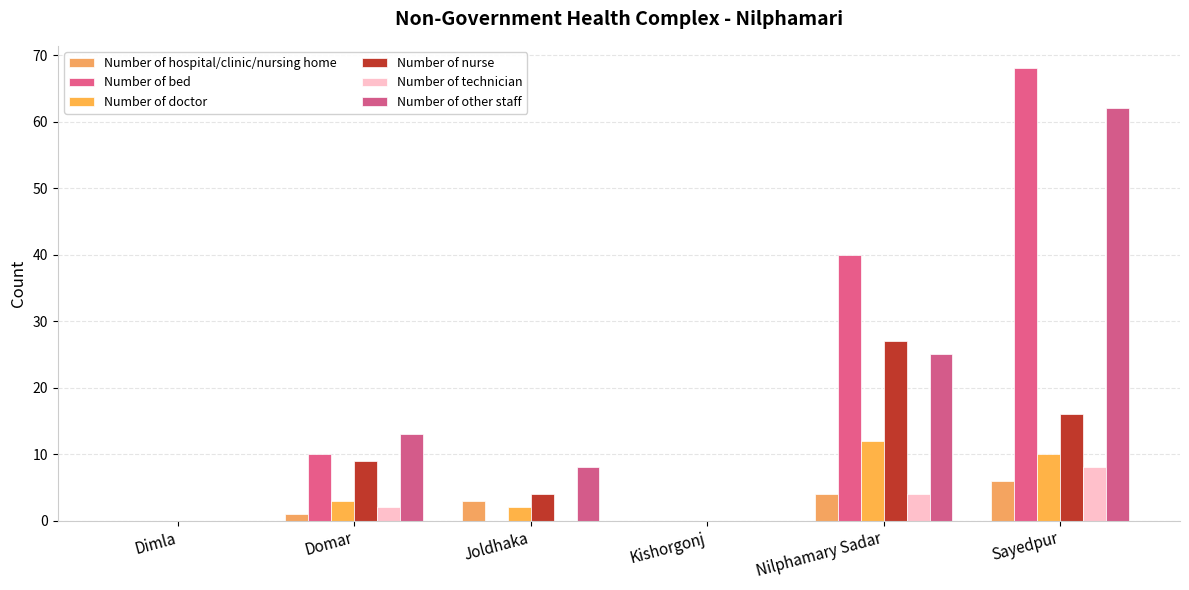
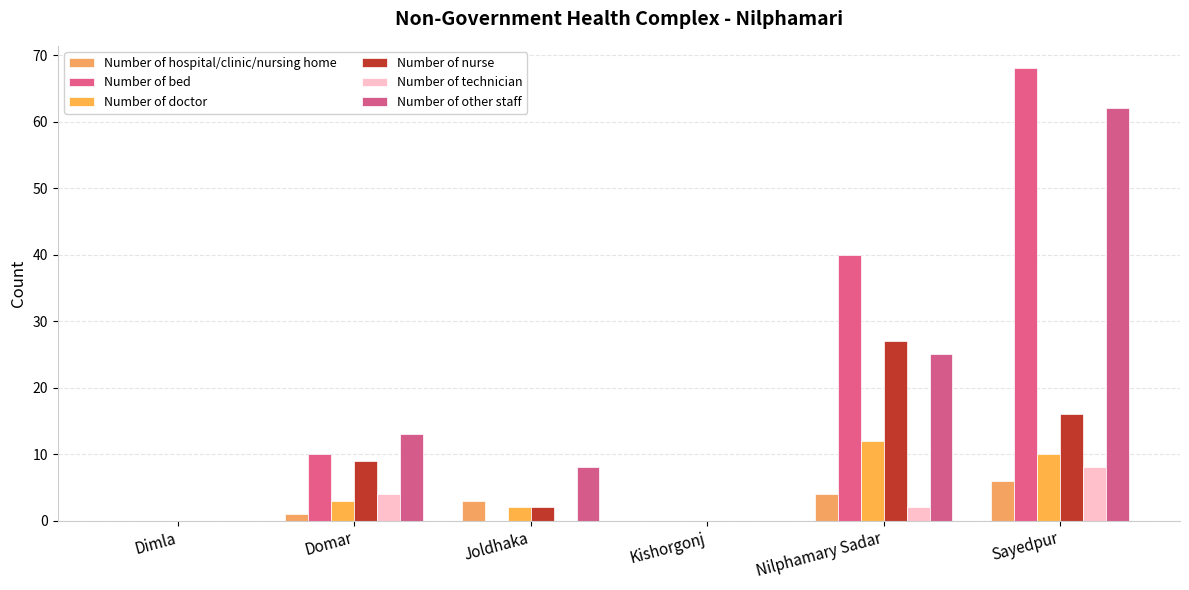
Number of technician, Domar: 2 -> 4
Number of nurse, Joldhaka: 4 -> 2
Number of technician, Nilphamary Sadar: 4 -> 2
